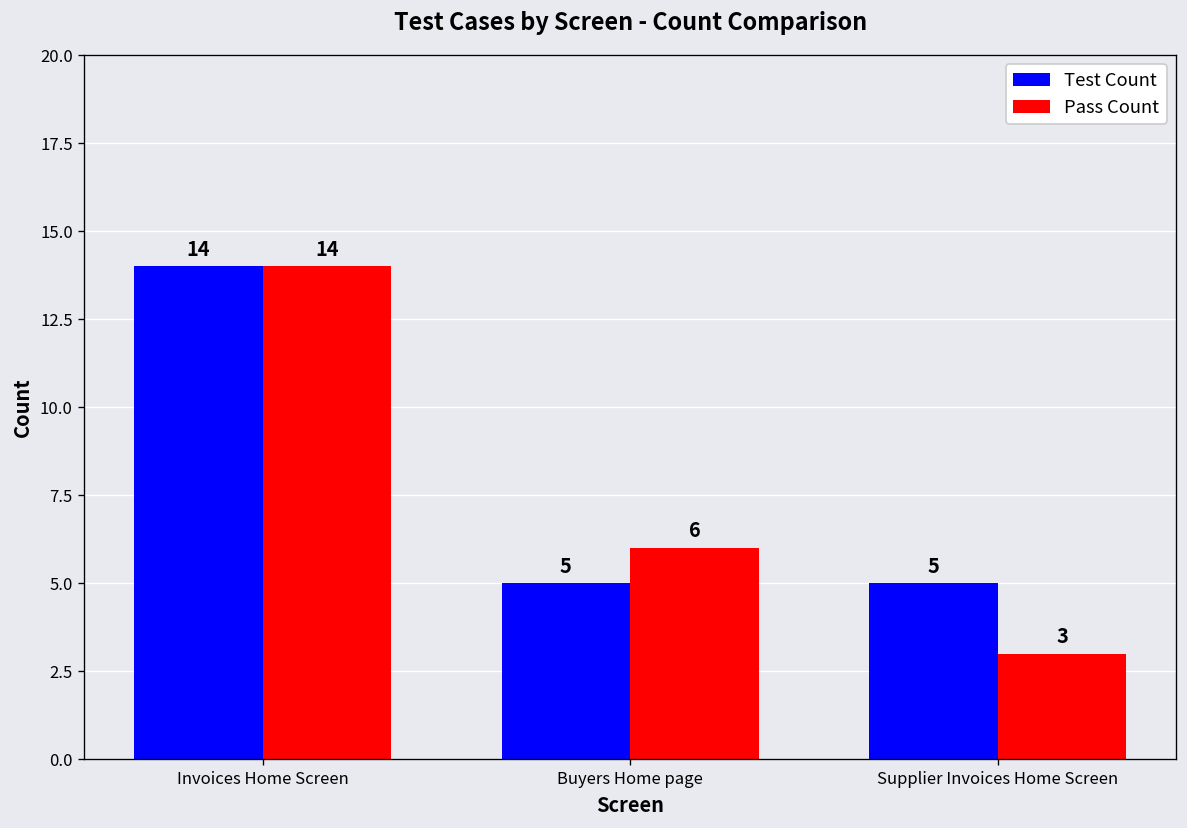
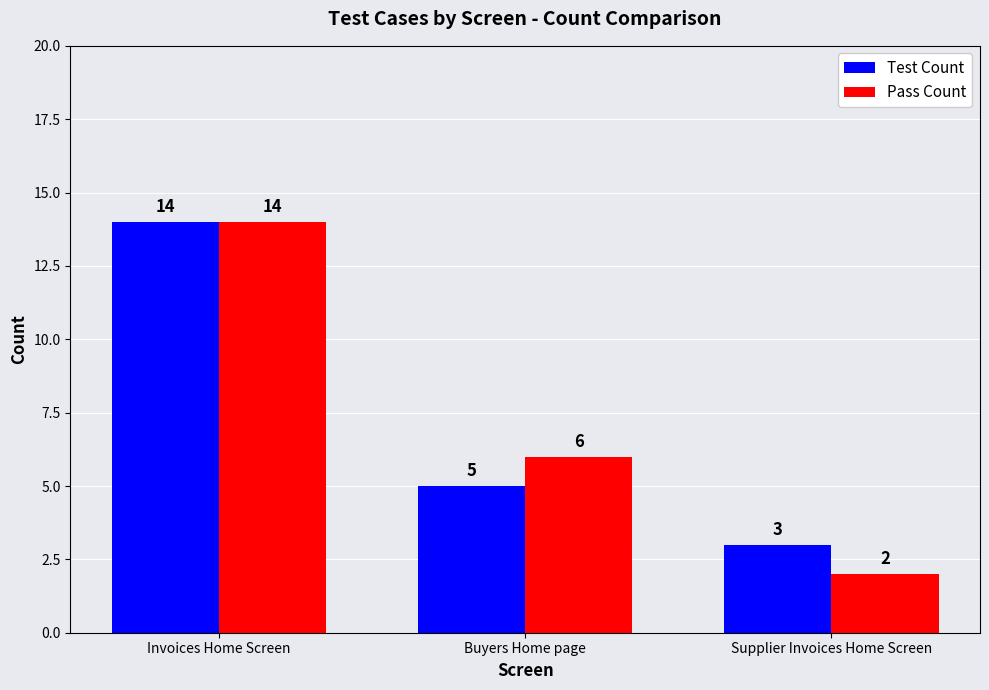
Test Count, Supplier Invoices Home Screen: 5 -> 3
Pass Count, Supplier Invoices Home Screen: 3 -> 2
